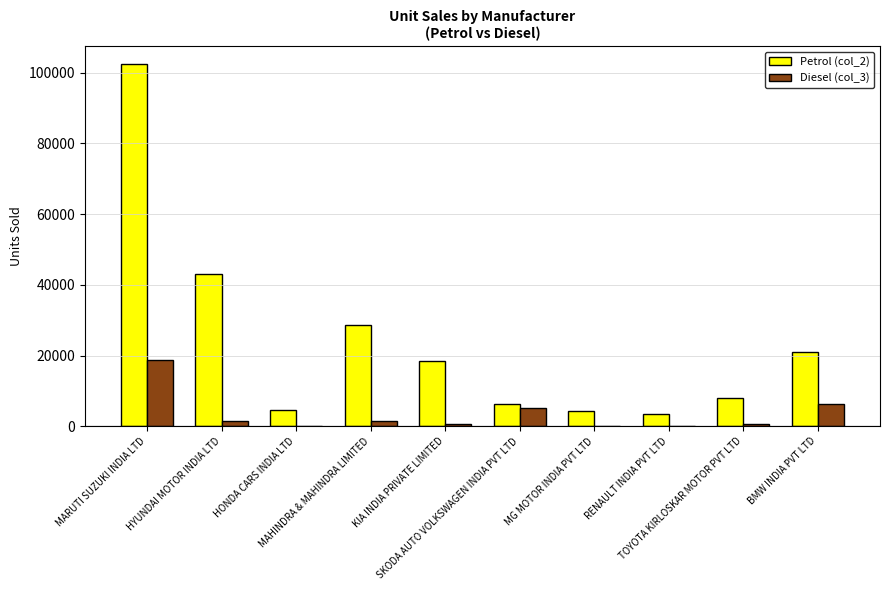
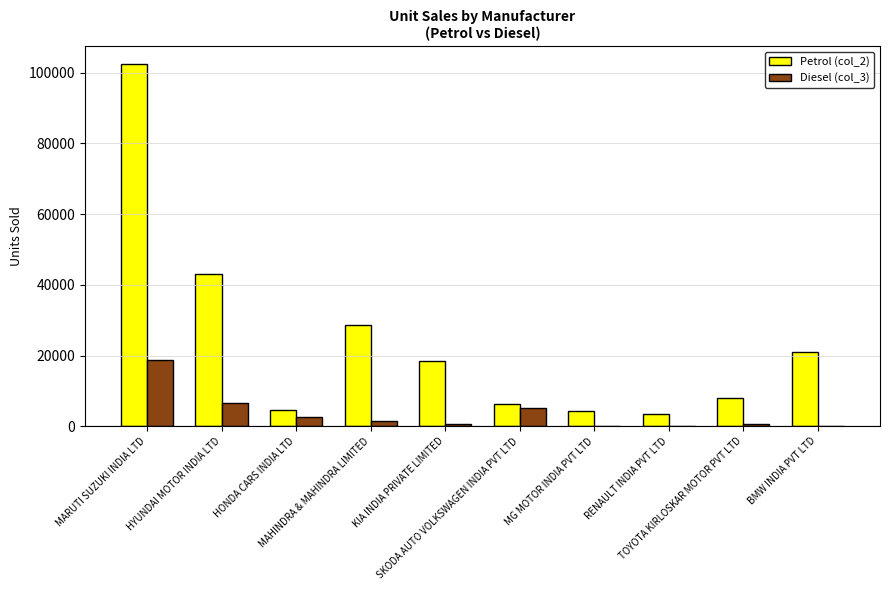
Diesel (col_3), HYUNDAI MOTOR INDIA LTD: 2000 -> 6000
Diesel (col_3), HONDA CARS INDIA LTD: 0 -> 3000
Diesel (col_3), BMW INDIA PVT LTD: 6000 -> 0
